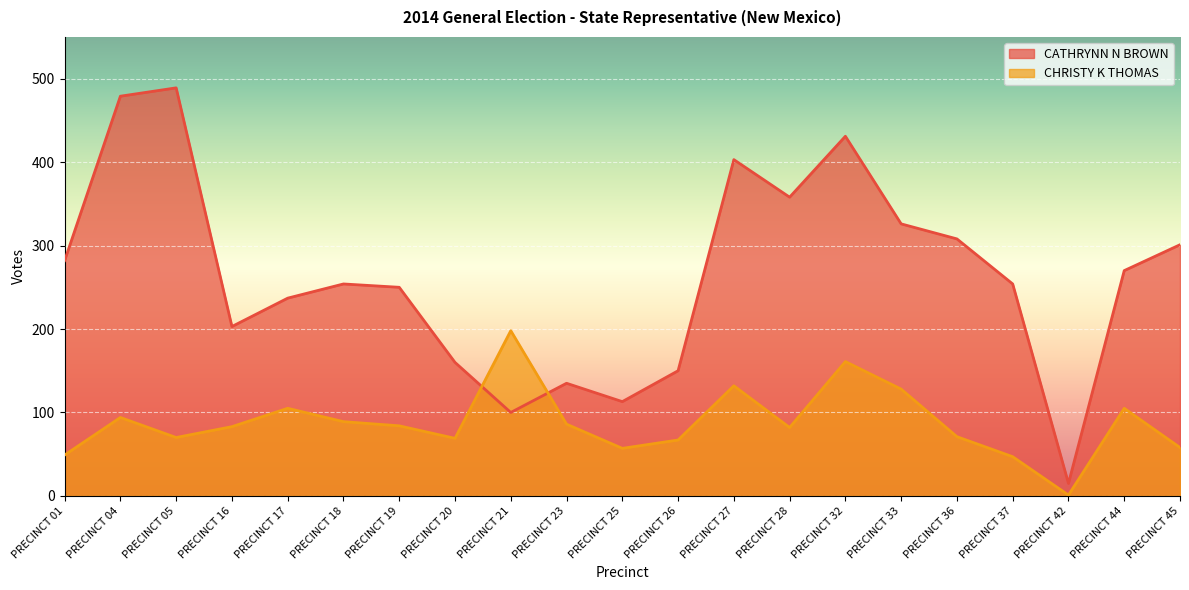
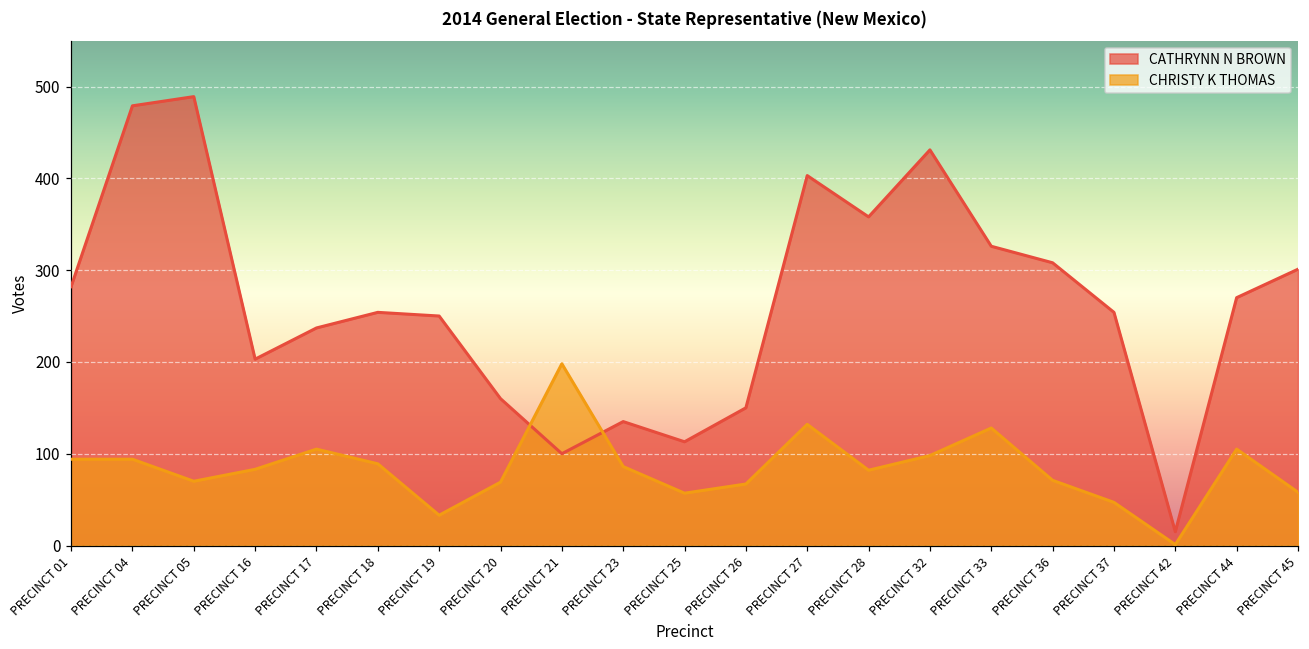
CHRISTY K THOMAS, PRECINCT 01: 50 -> 90
CHRISTY K THOMAS, PRECINCT 19: 80 -> 30
CHRISTY K THOMAS, PRECINCT 32: 160 -> 100
